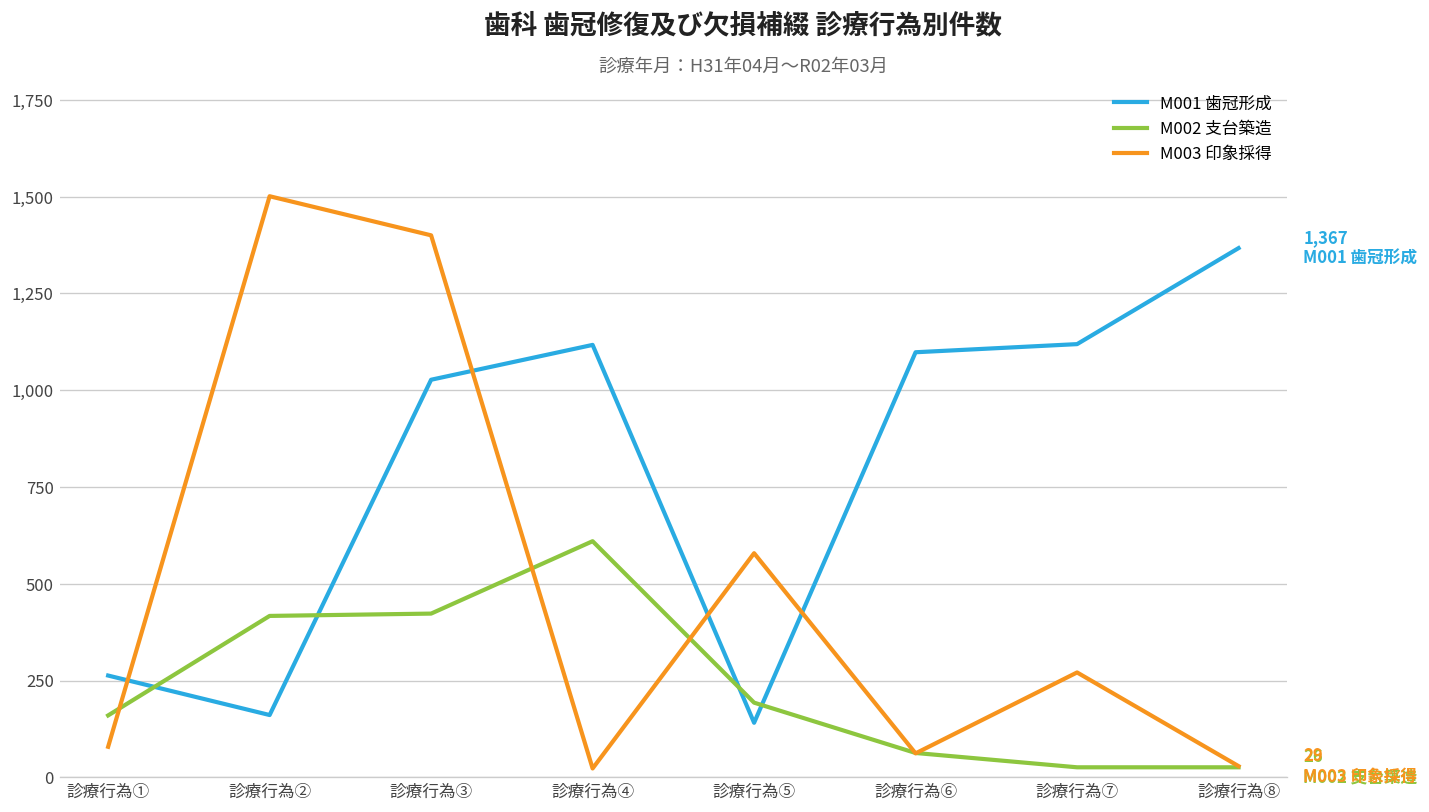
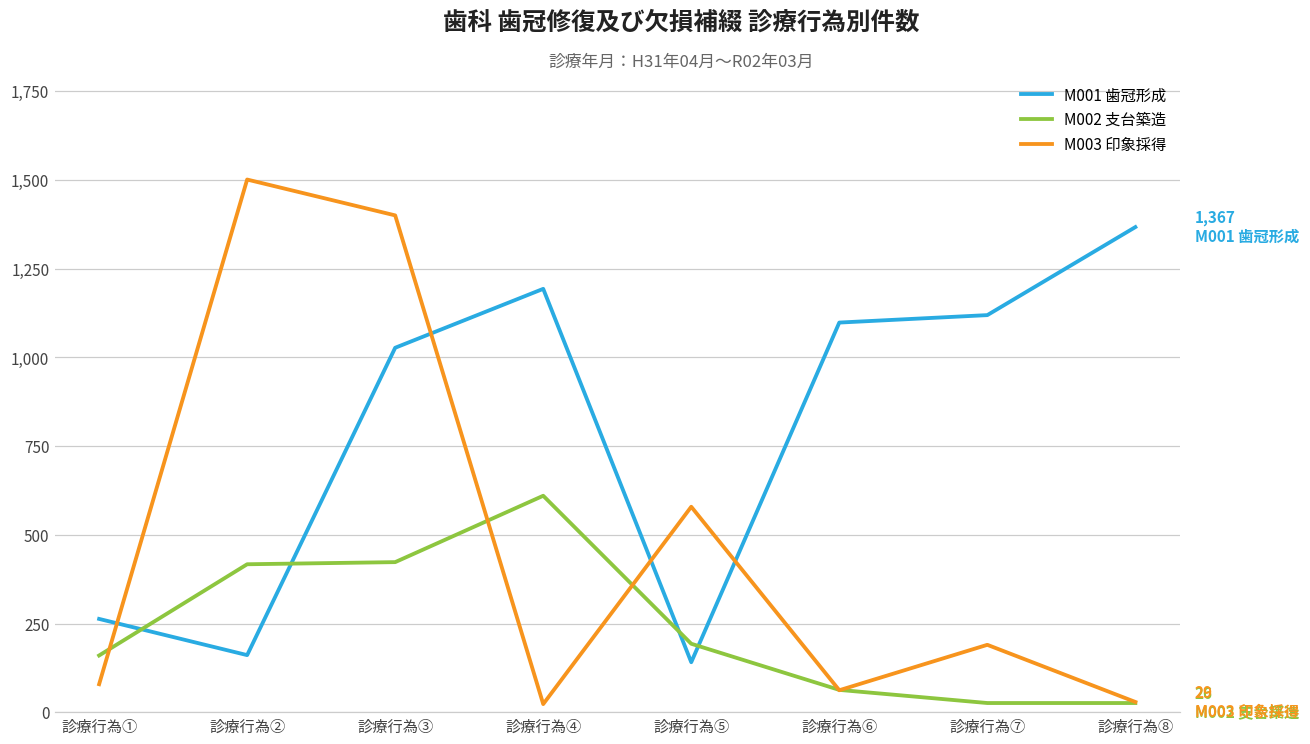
M001 歯冠形成, 診療行為④: 1,120 -> 1,190
M003 印象採得, 診療行為⑦: 270 -> 190
